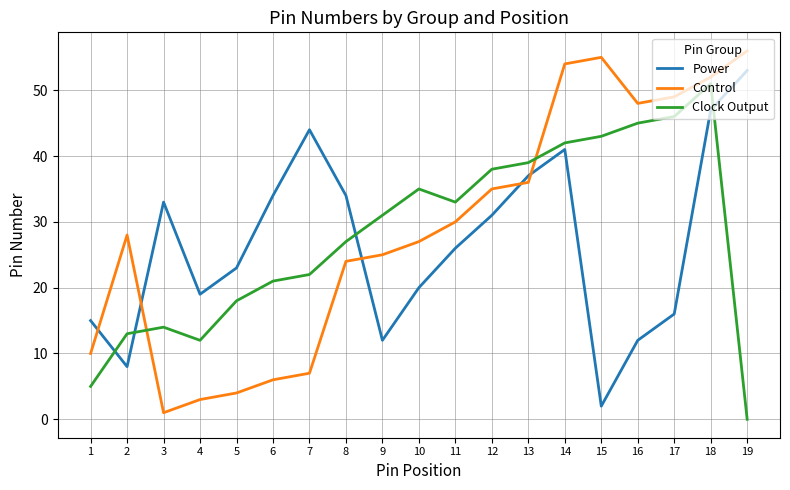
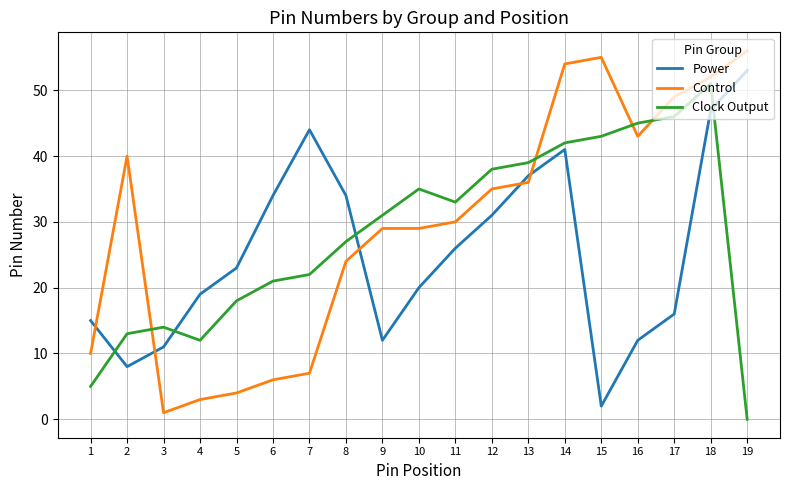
Control, 2: 28 -> 40
Power, 3: 33 -> 11
Control, 9: 25 -> 29
Control, 10: 27 -> 29
Control, 16: 48 -> 43
